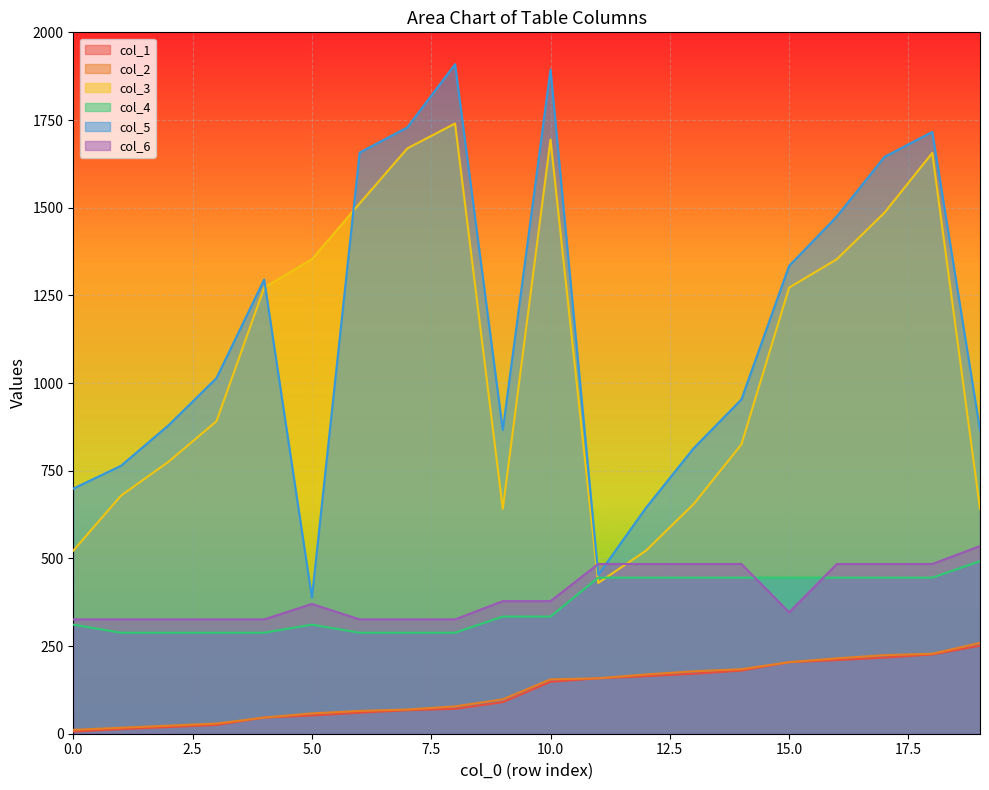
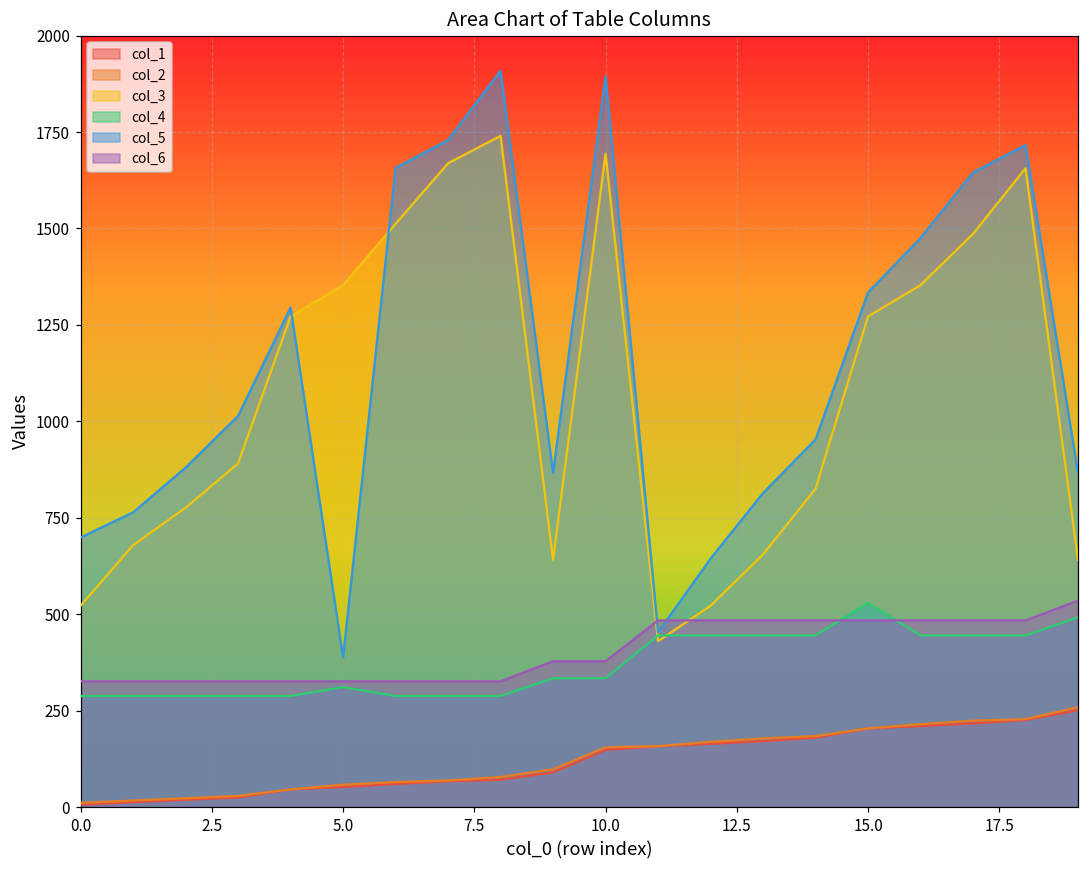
col_4, 0.0: 310 -> 290
col_6, 5.0: 370 -> 330
col_4, 15.0: 450 -> 530
col_6, 15.0: 350 -> 480
